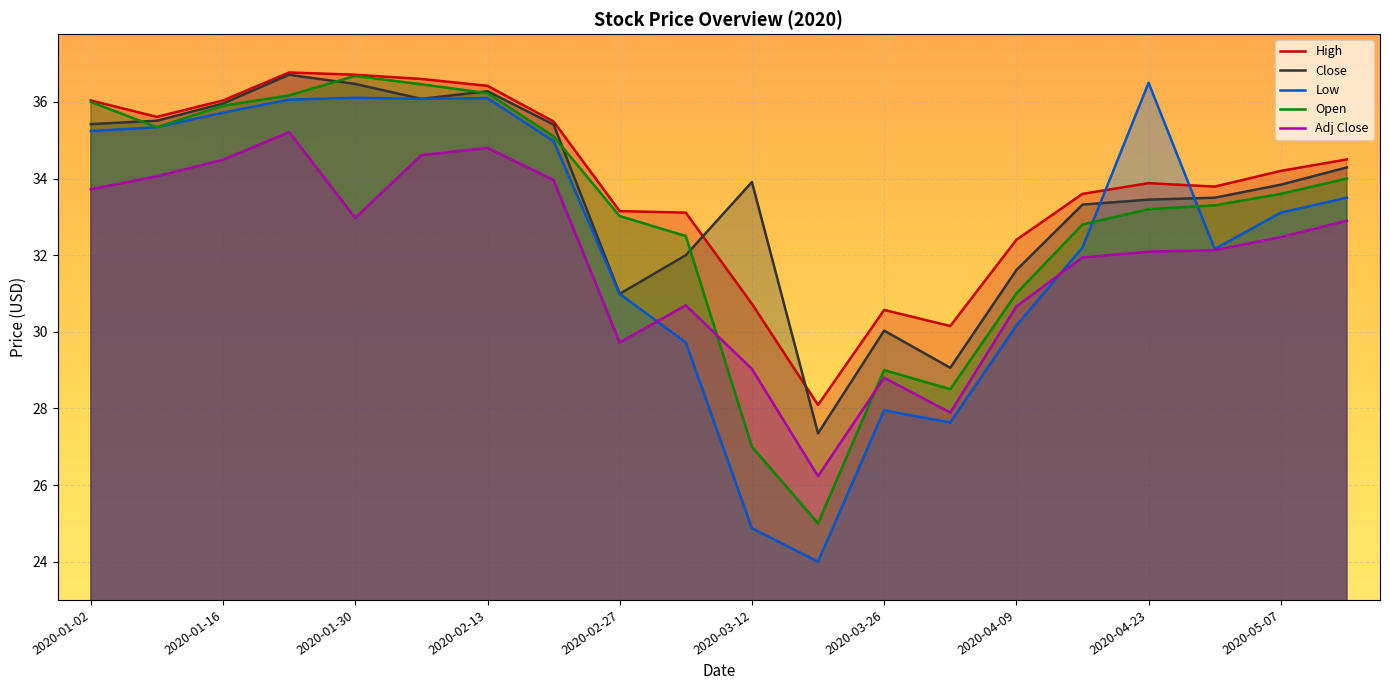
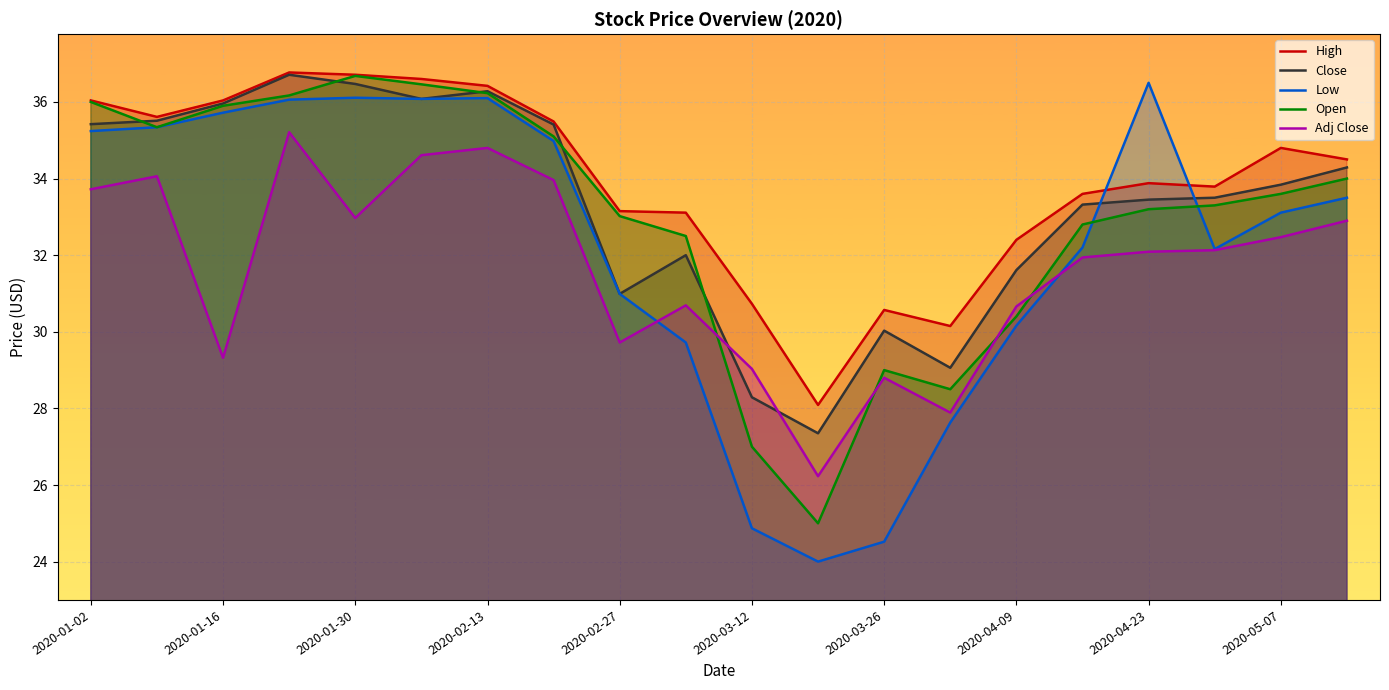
Adj Close, 2020-01-16: 34.5 -> 29.3
Close, 2020-03-12: 33.9 -> 28.3
Low, 2020-03-26: 28.0 -> 24.5
Open, 2020-04-09: 31.0 -> 30.4
High, 2020-05-07: 34.2 -> 34.8
